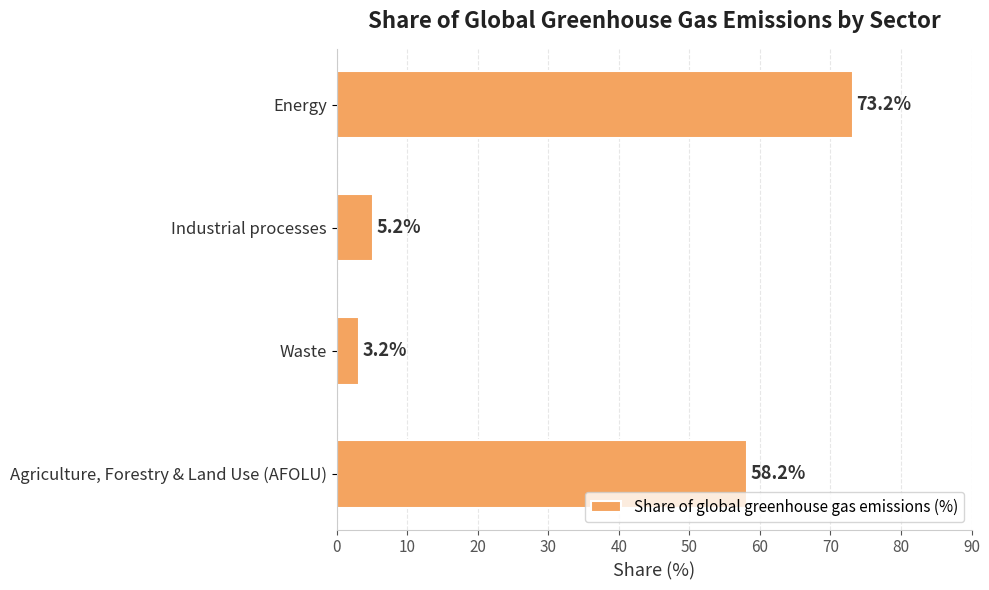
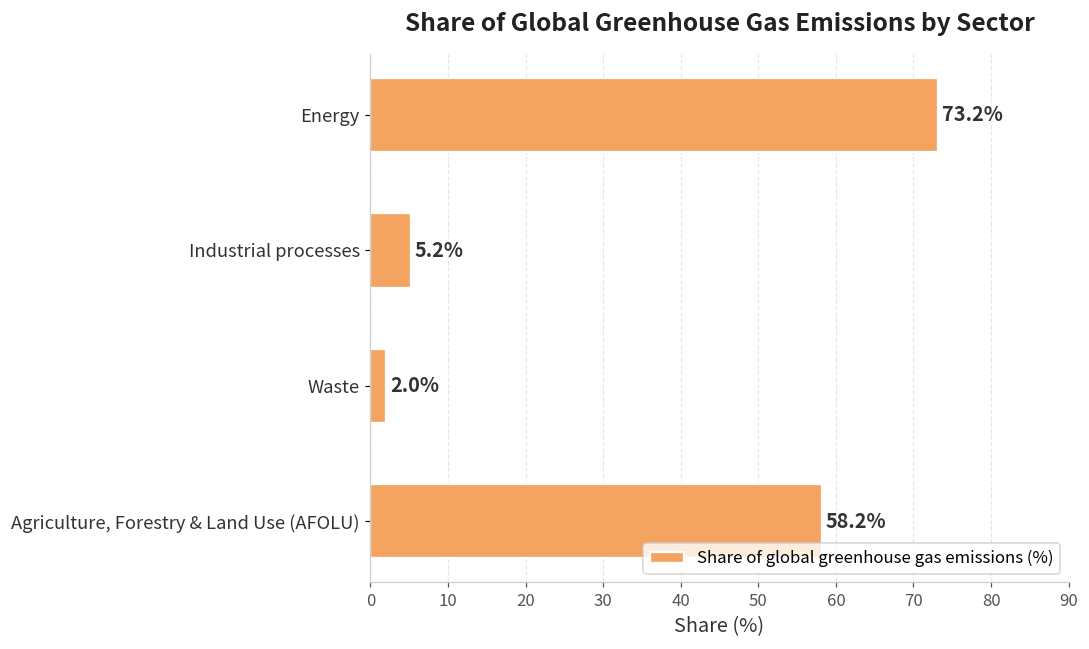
Waste: 3.2% -> 2.0%
